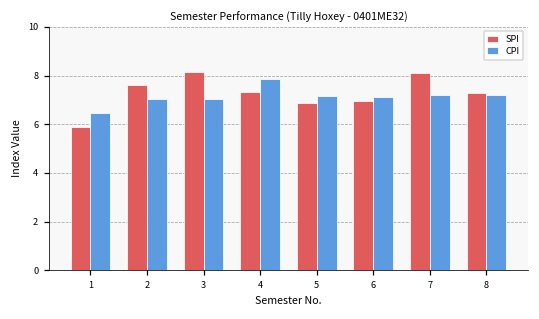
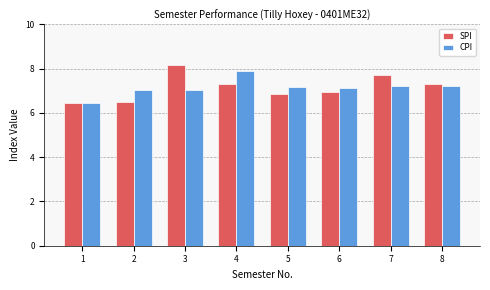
SPI, 1: 5.9 -> 6.5
SPI, 2: 7.6 -> 6.5
SPI, 7: 8.1 -> 7.7
